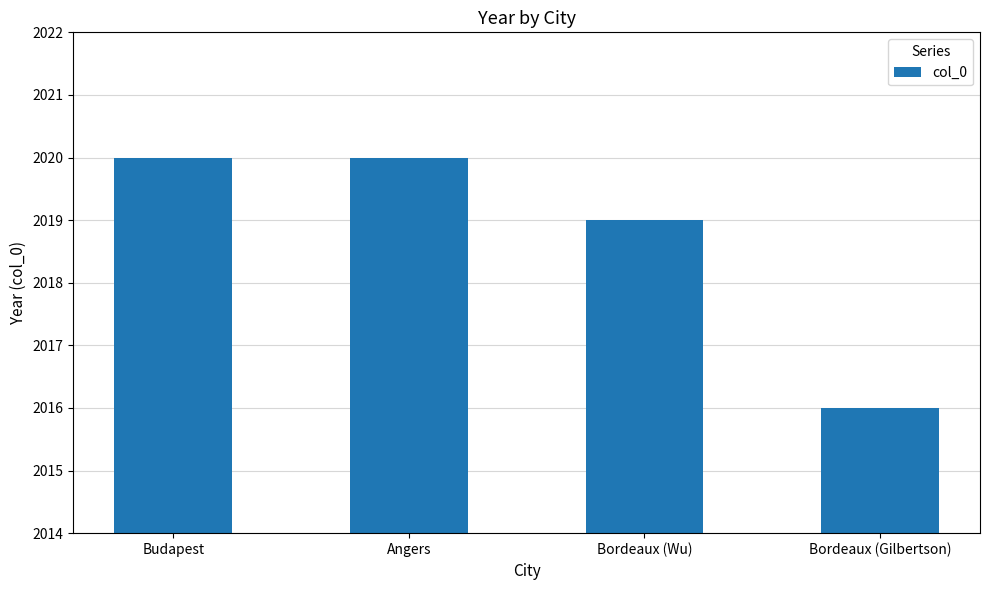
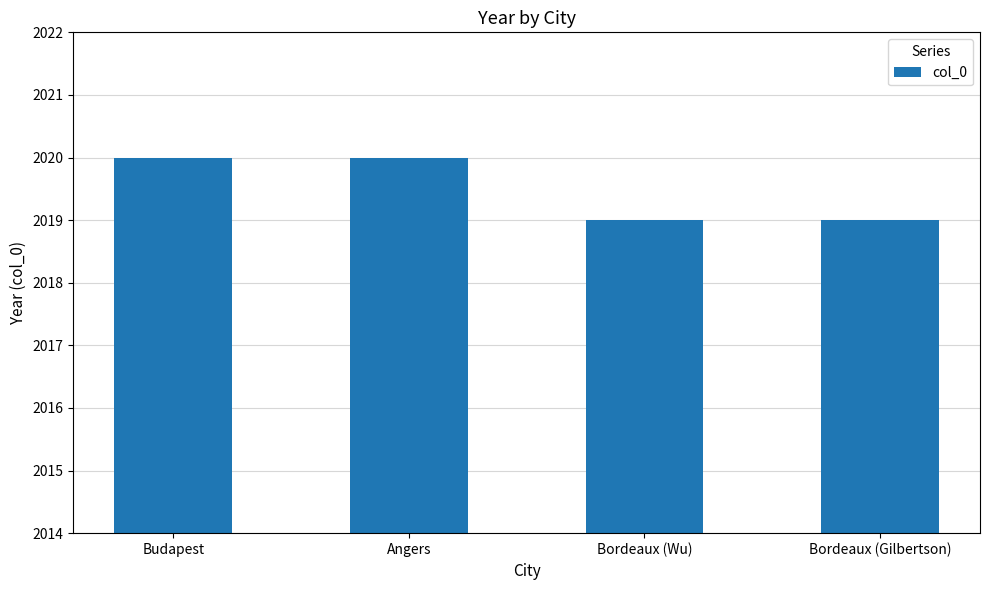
Bordeaux (Gilbertson): 2016 -> 2019
